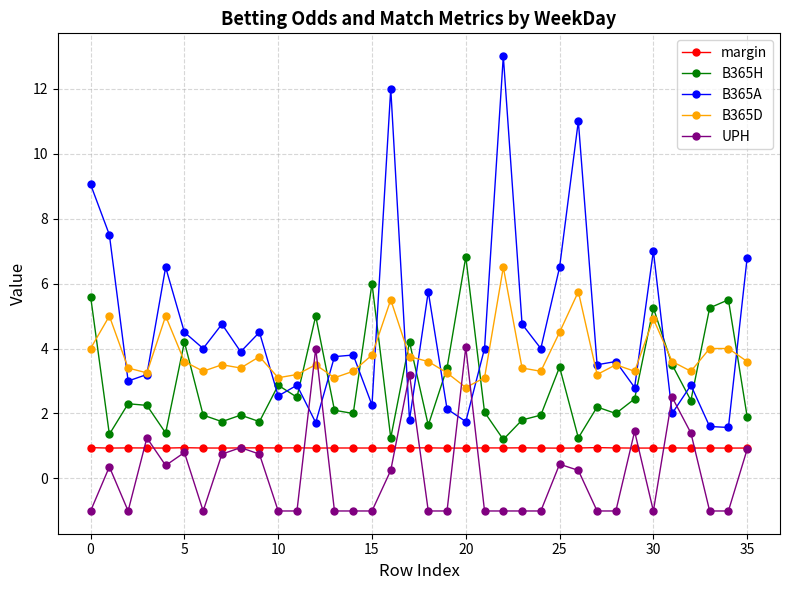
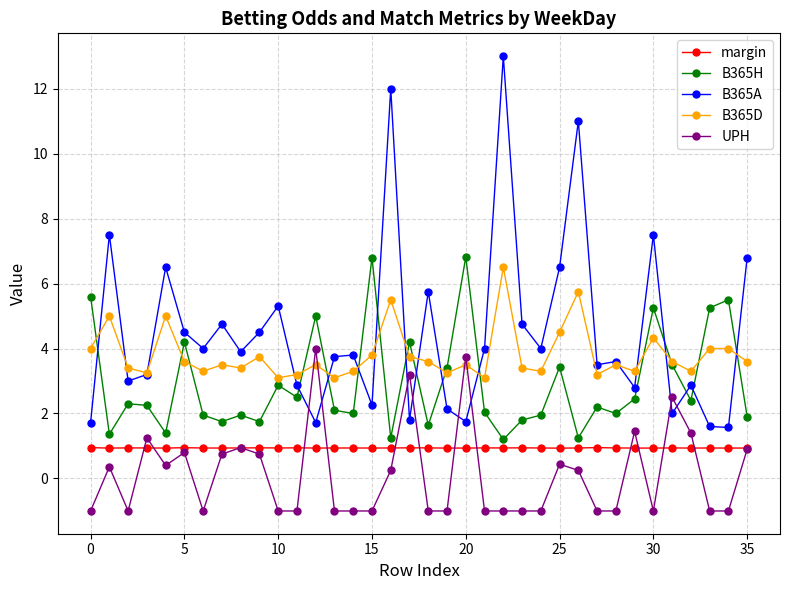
B365A, 0: 9.1 -> 1.7
B365A, 10: 2.5 -> 5.3
B365H, 15: 6.0 -> 6.8
B365D, 20: 2.8 -> 3.5
UPH, 20: 4.0 -> 3.8
B365A, 30: 7.0 -> 7.5
B365D, 30: 4.9 -> 4.3
